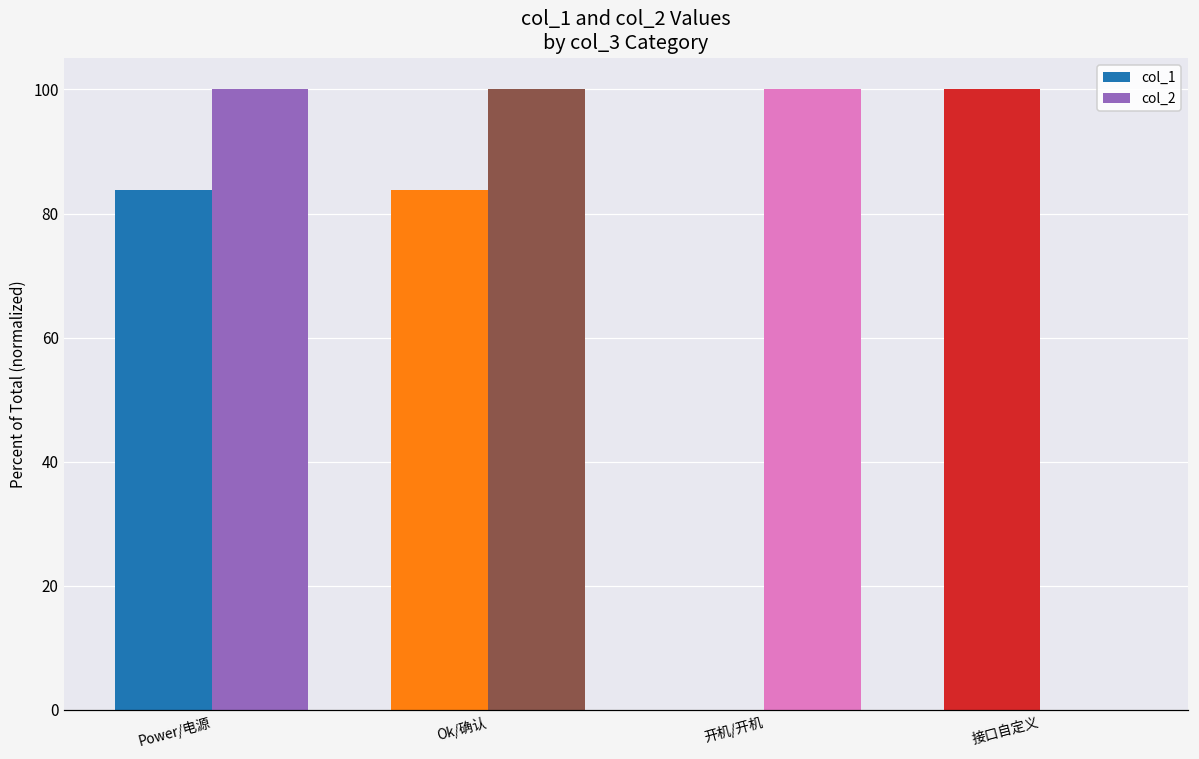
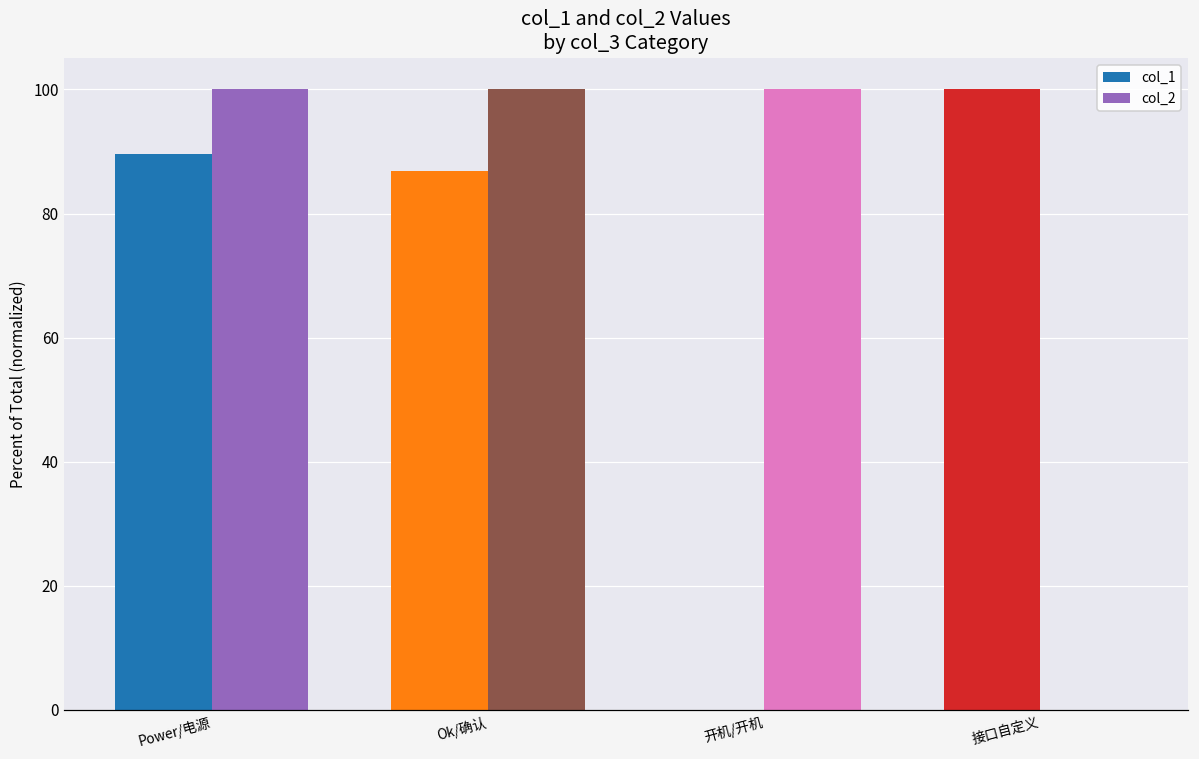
col_1, Power/电源: 84 -> 90
col_1, Ok/确认: 84 -> 87
